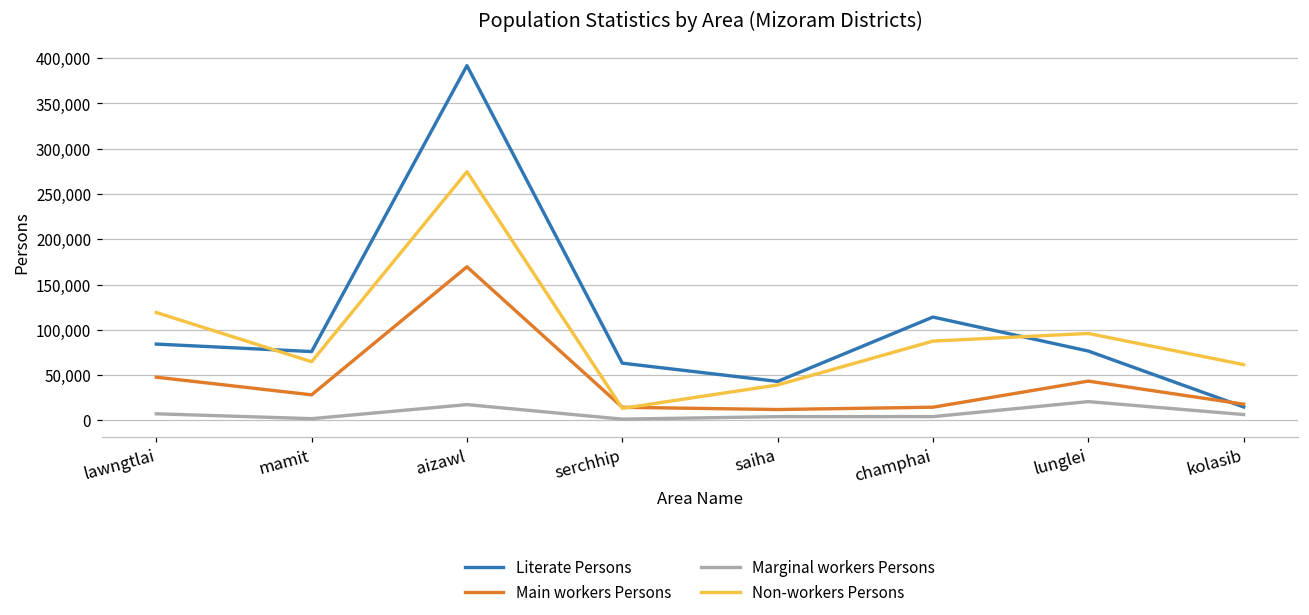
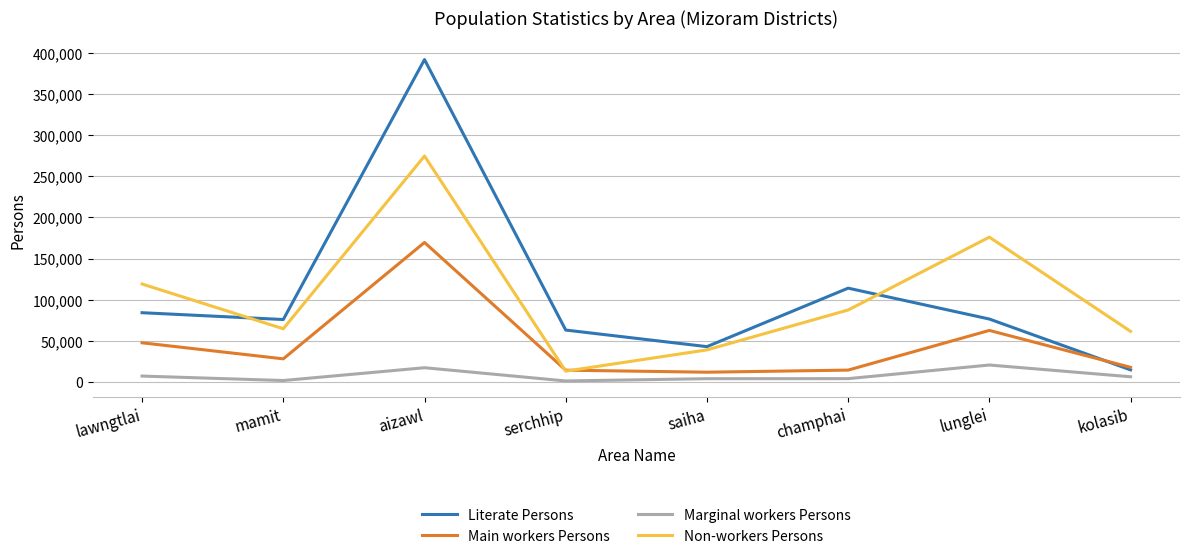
Main workers Persons, lunglei: 40,000 -> 60,000
Non-workers Persons, lunglei: 100,000 -> 180,000
